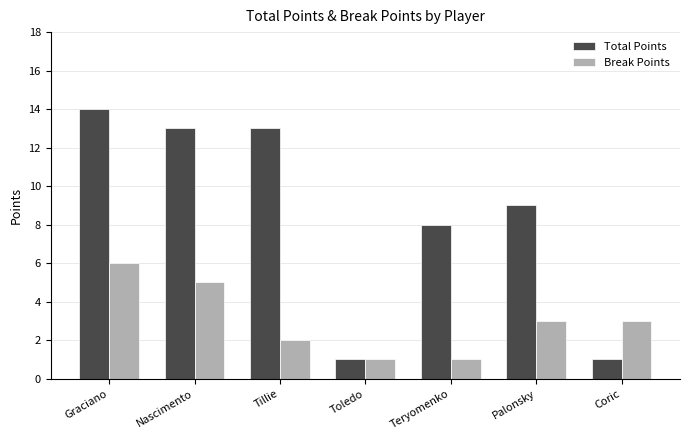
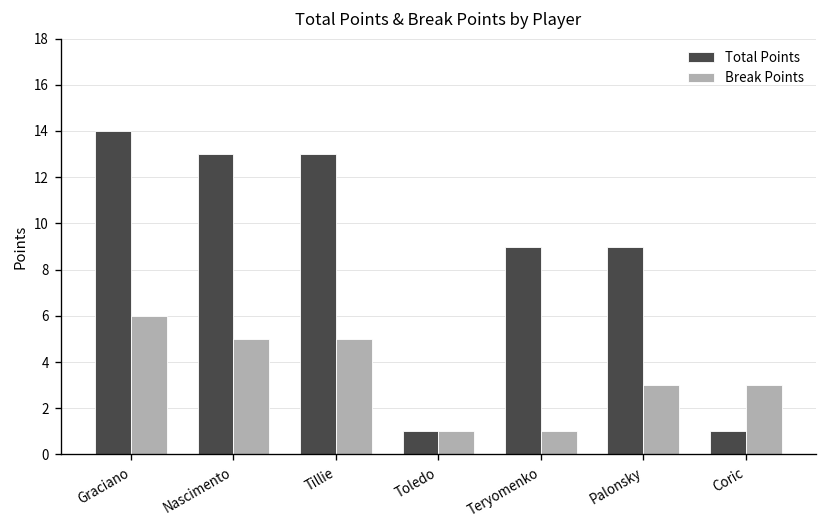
Break Points, Tillie: 2 -> 5
Total Points, Teryomenko: 8 -> 9
